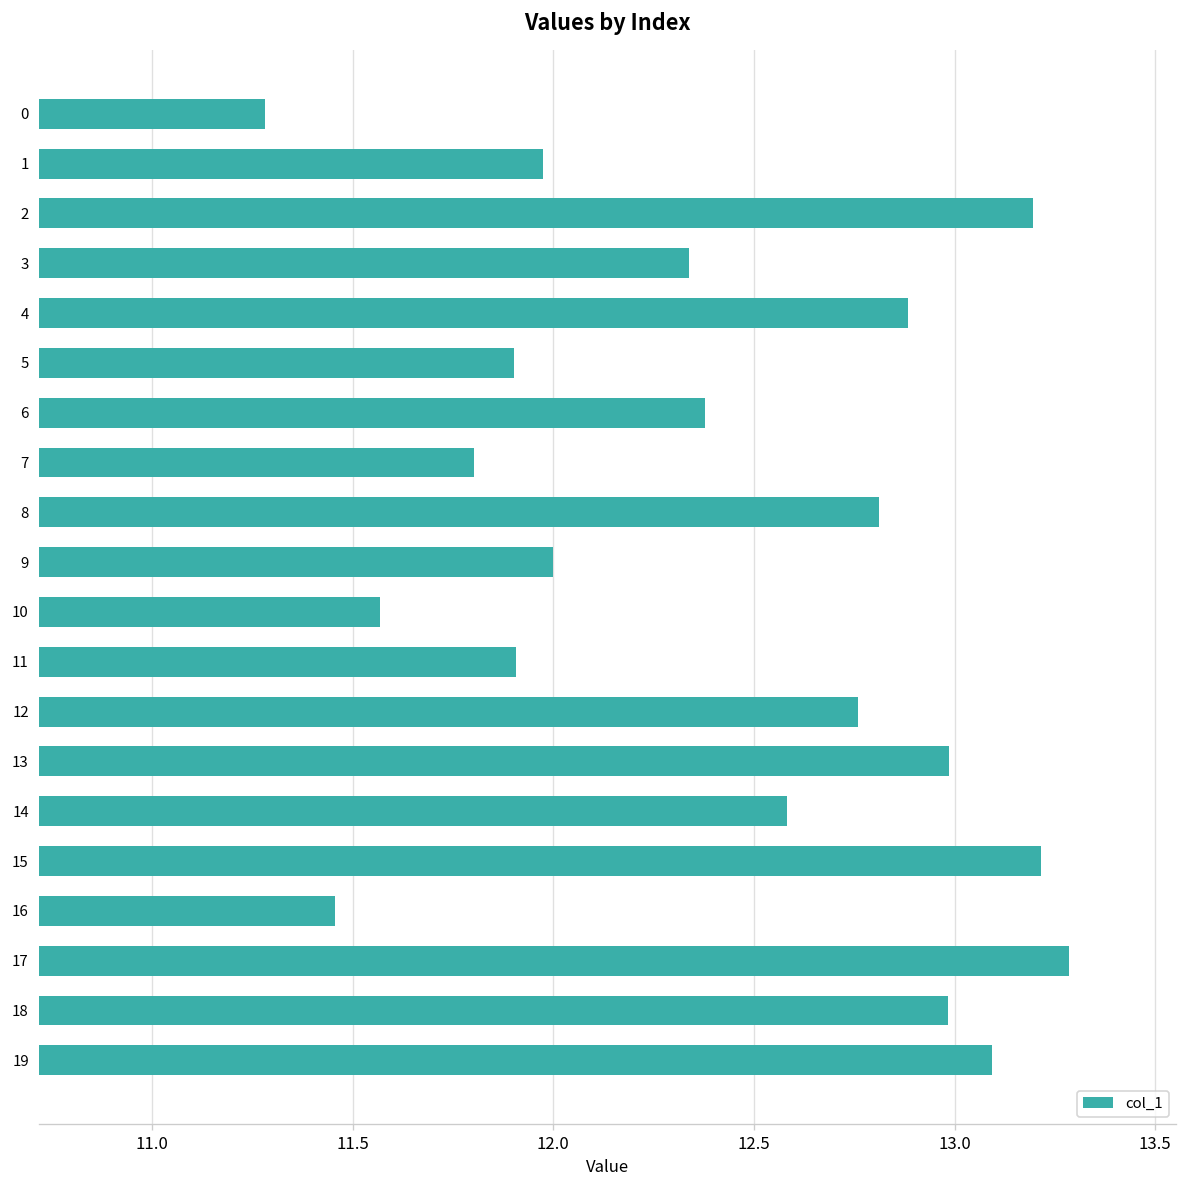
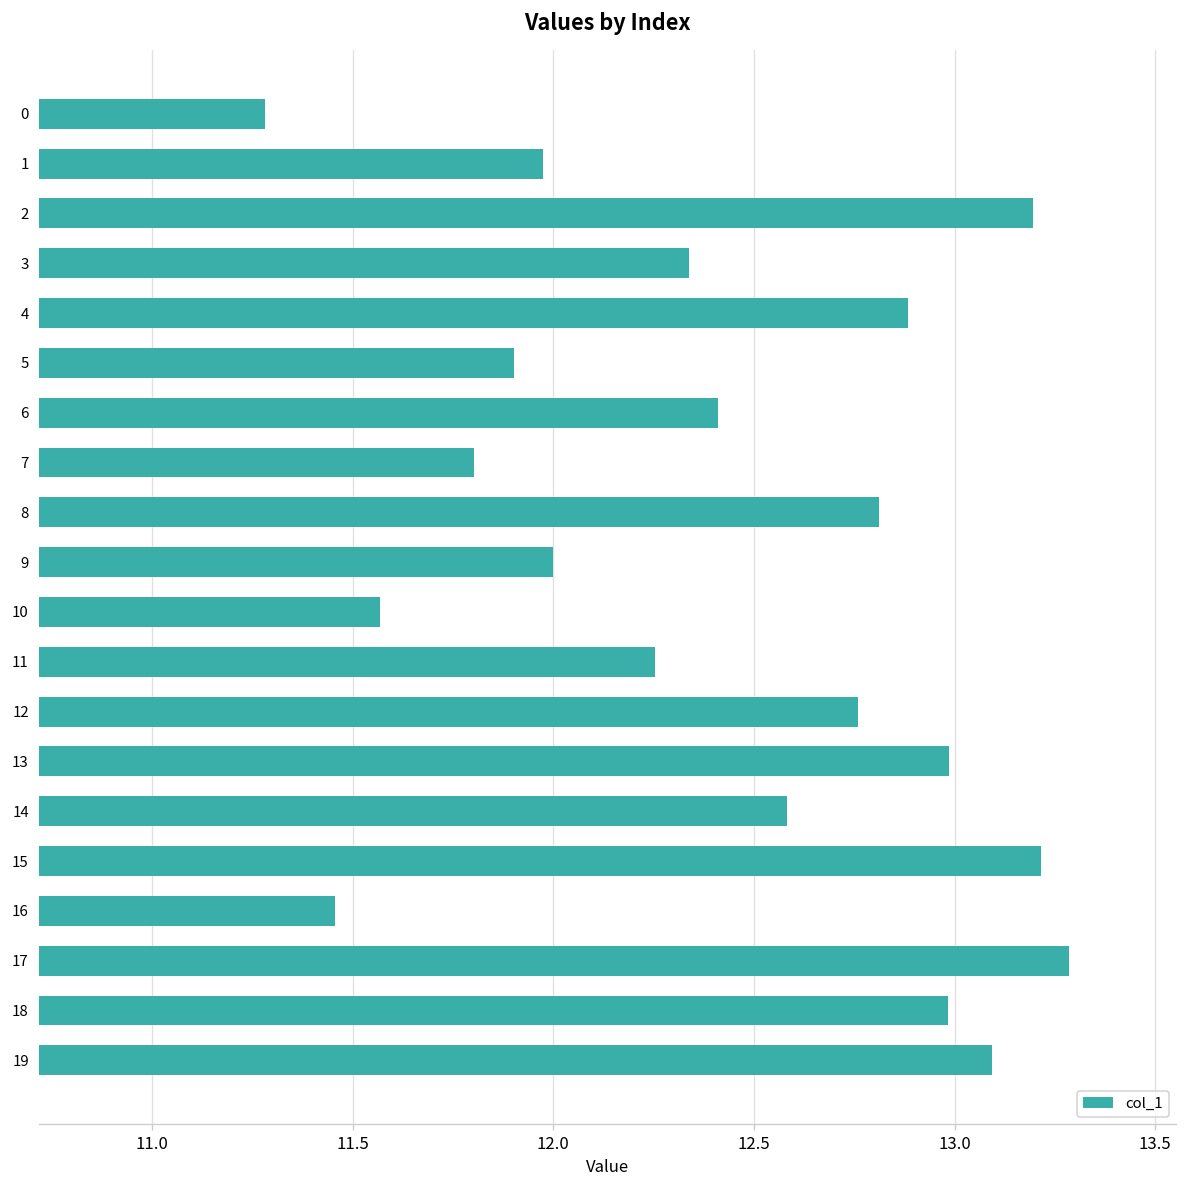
6: 12.38 -> 12.41
11: 11.91 -> 12.25
